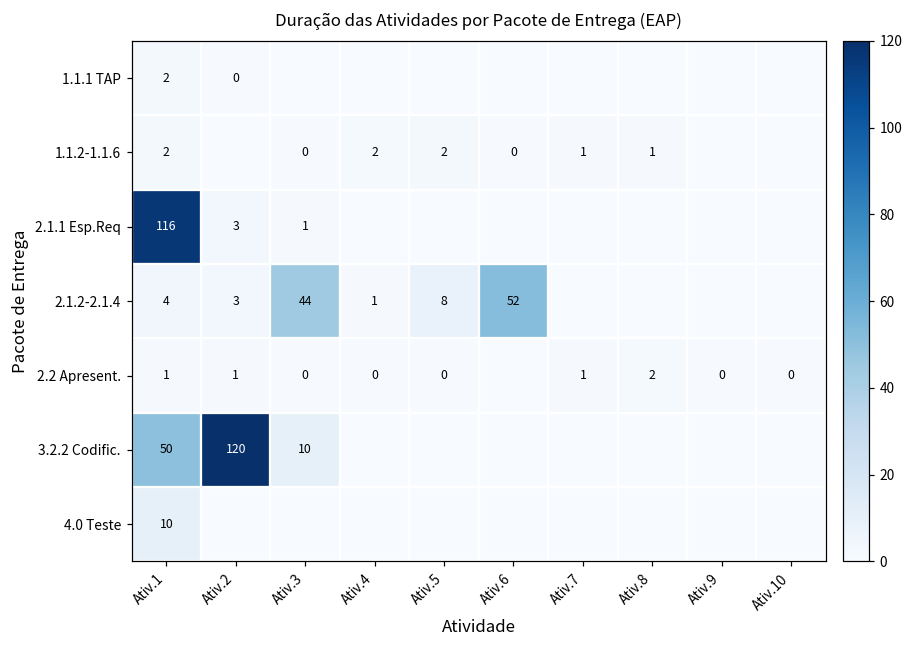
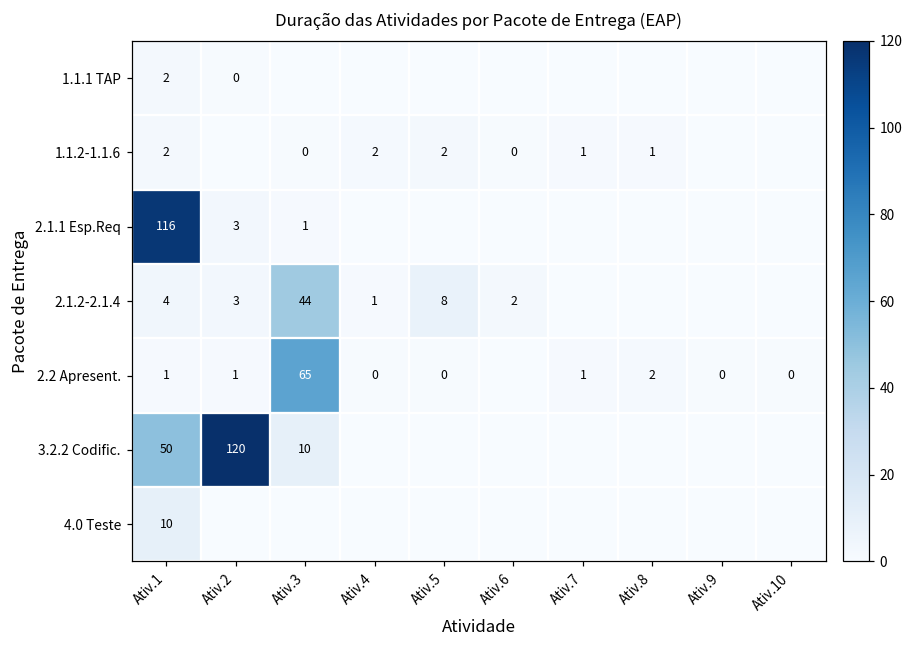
2.1.2-2.1.4, Ativ.6: 52 -> 2
2.2 Apresent., Ativ.3: 0 -> 65
